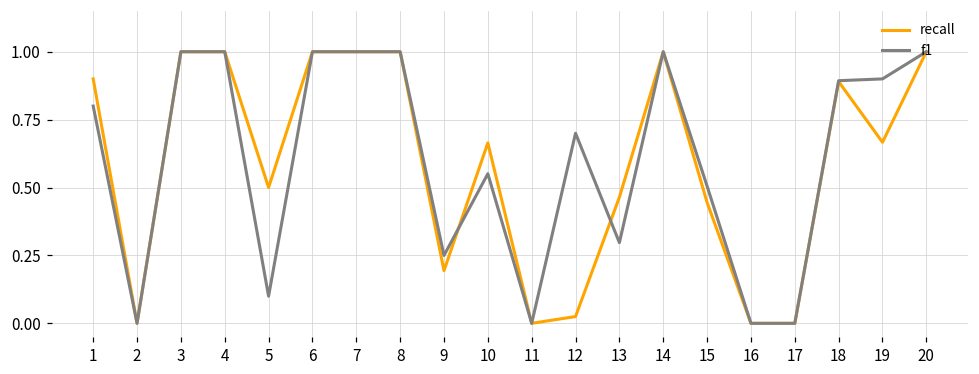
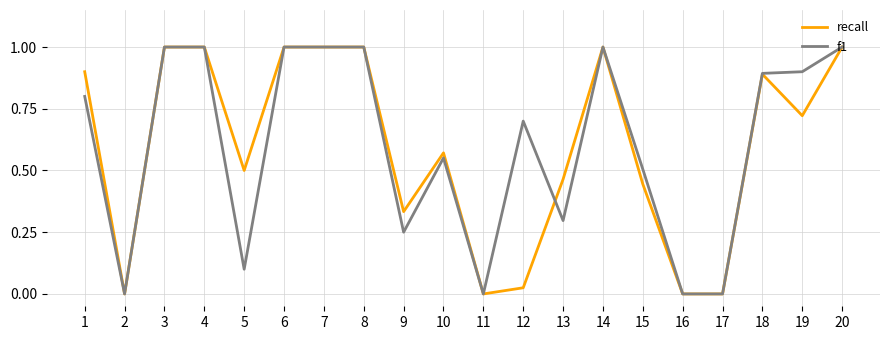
recall, 9: 0.19 -> 0.33
recall, 10: 0.66 -> 0.57
recall, 19: 0.67 -> 0.72
